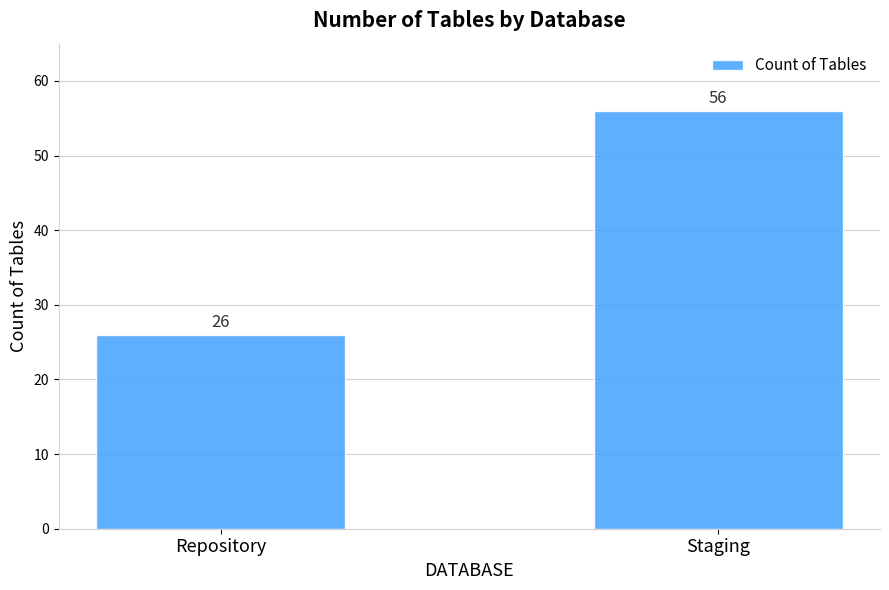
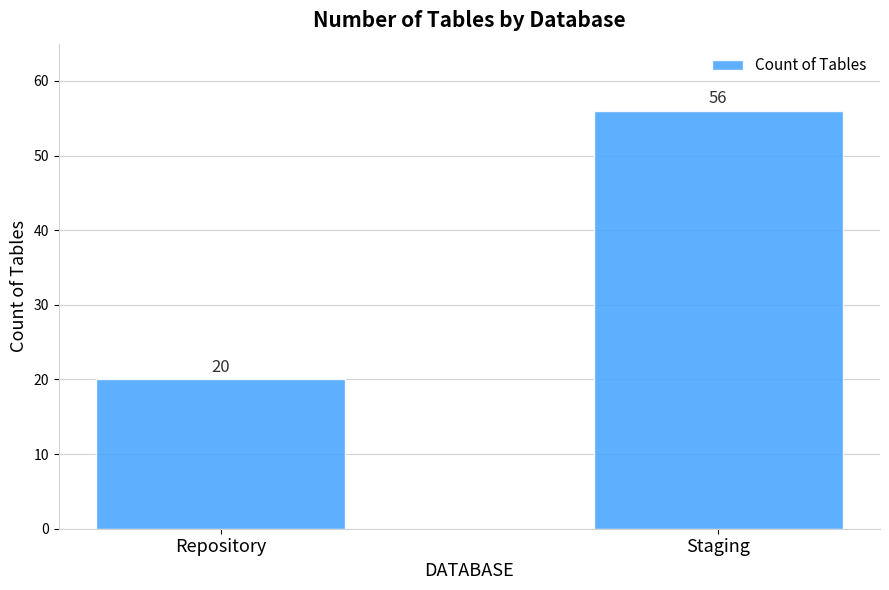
Repository: 26 -> 20
